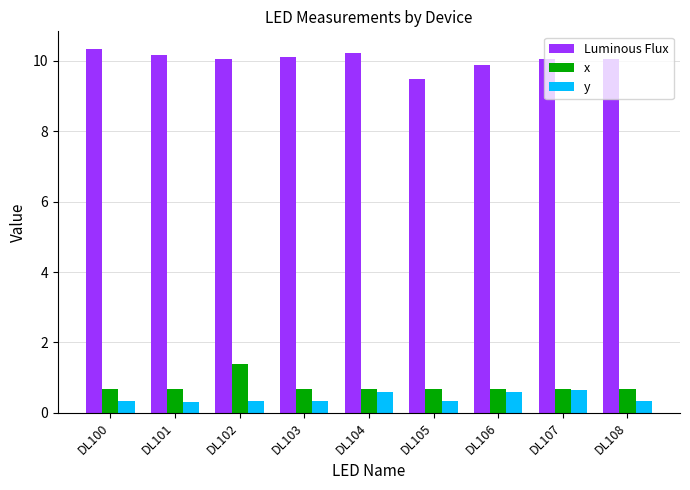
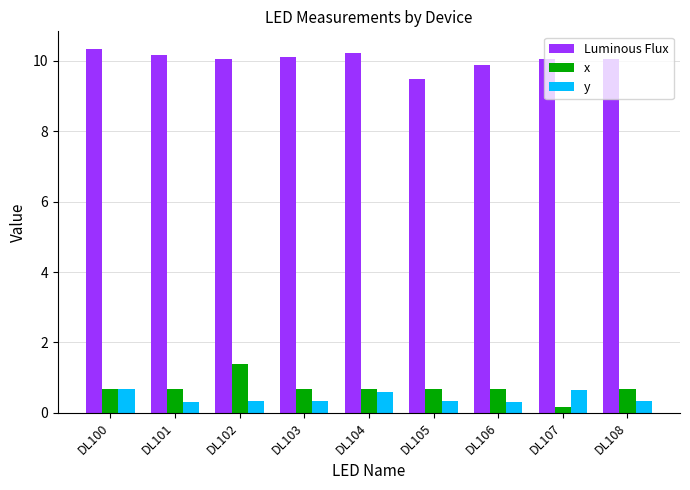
y, DL100: 0.3 -> 0.7
y, DL106: 0.6 -> 0.3
x, DL107: 0.7 -> 0.2
